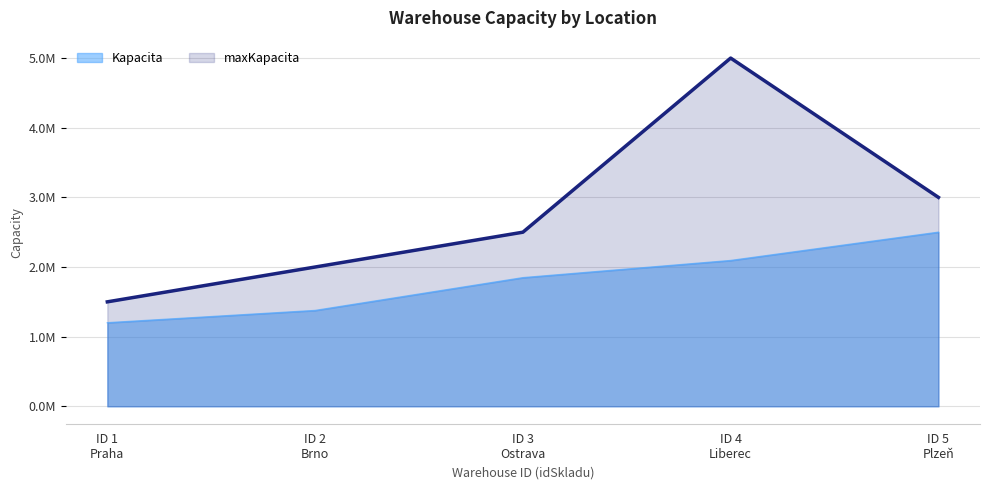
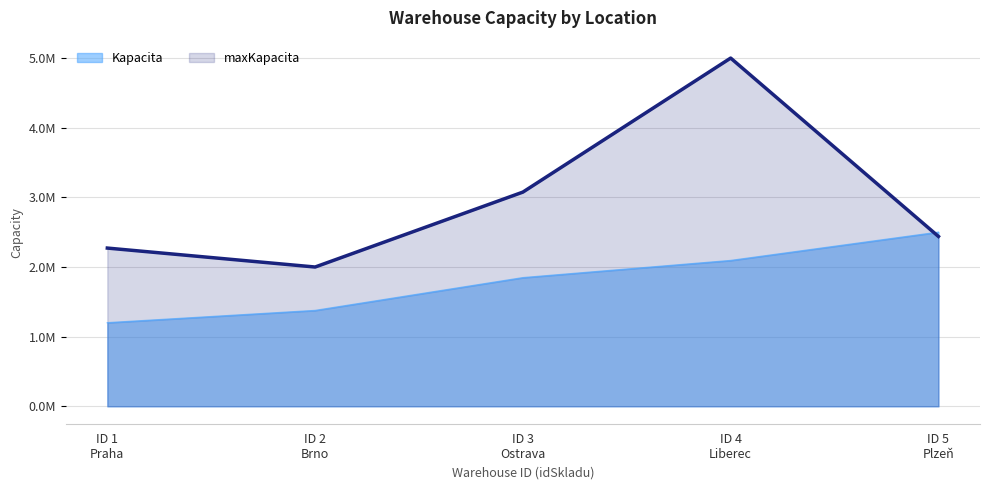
maxKapacita, ID 1 Praha: 1500000 -> 2300000
maxKapacita, ID 3 Ostrava: 2500000 -> 3100000
maxKapacita, ID 5 Plzeň: 3000000 -> 2400000
